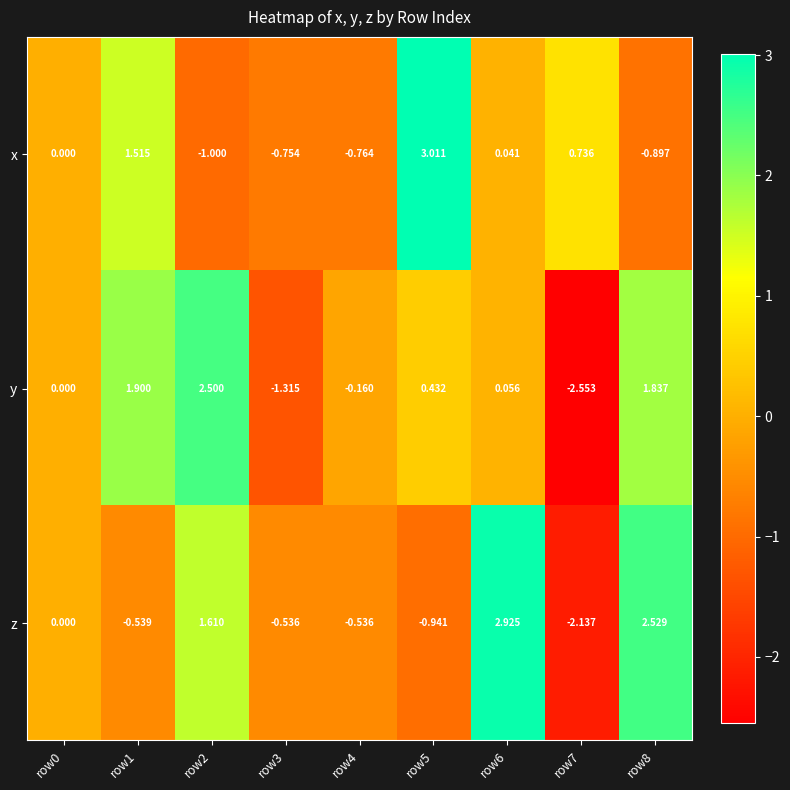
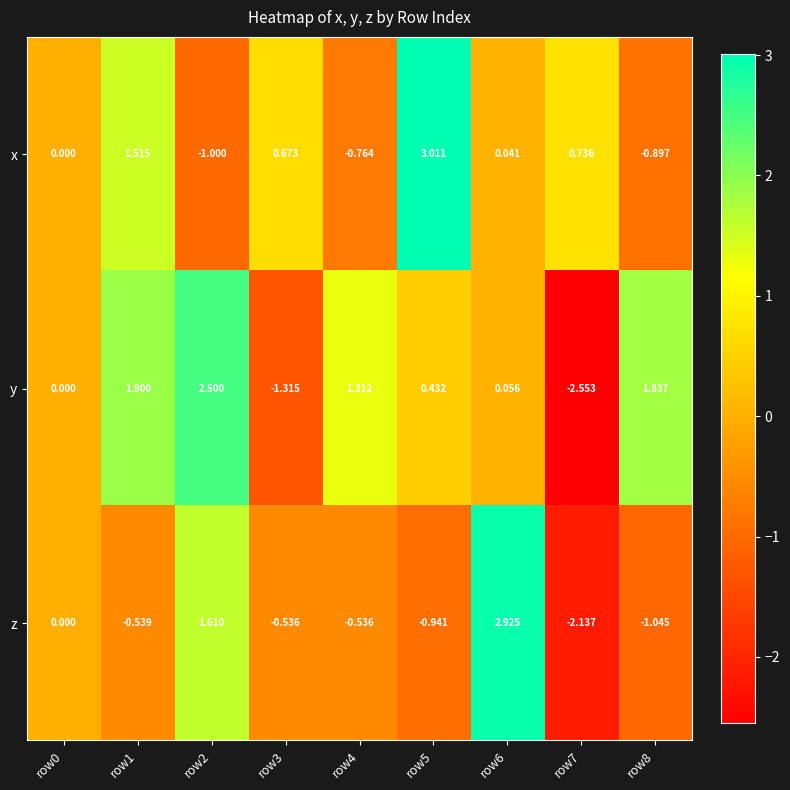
x, row3: -0.754 -> 0.673
y, row4: -0.160 -> 1.312
z, row8: 2.529 -> -1.045
